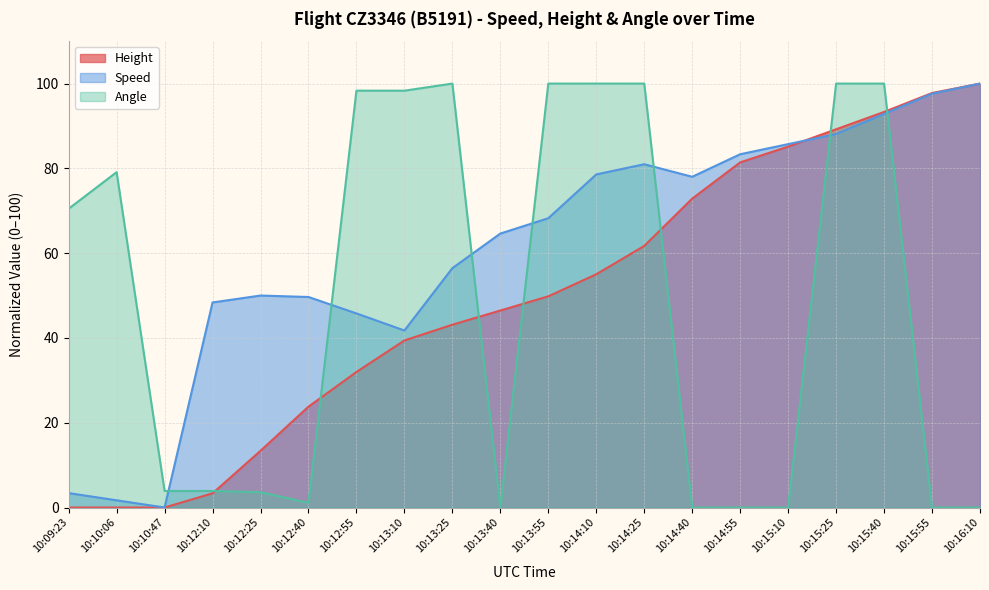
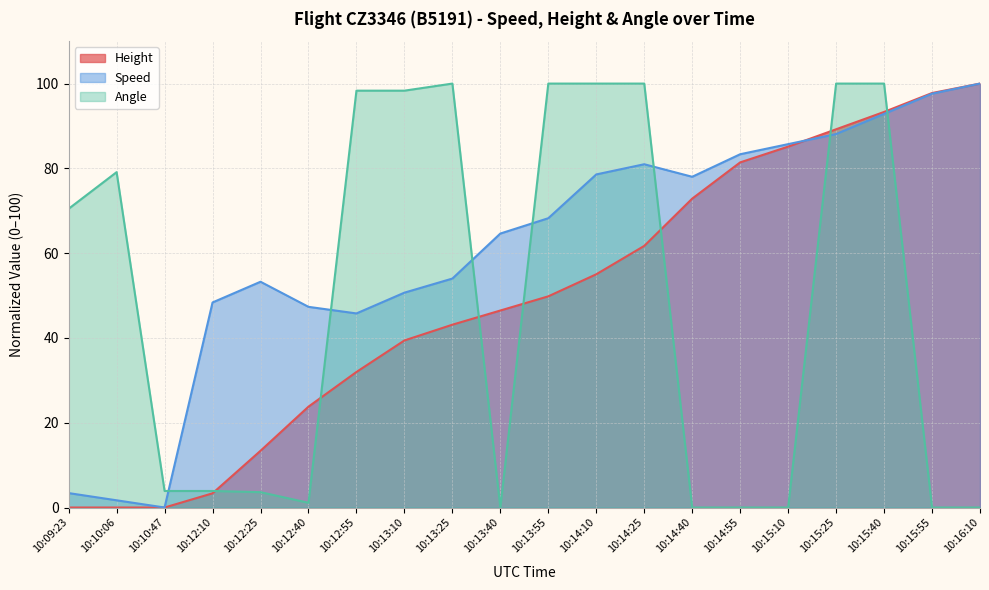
Speed, 10:12:25: 50 -> 53
Speed, 10:12:40: 50 -> 47
Speed, 10:13:10: 42 -> 51
Speed, 10:13:25: 56 -> 54
